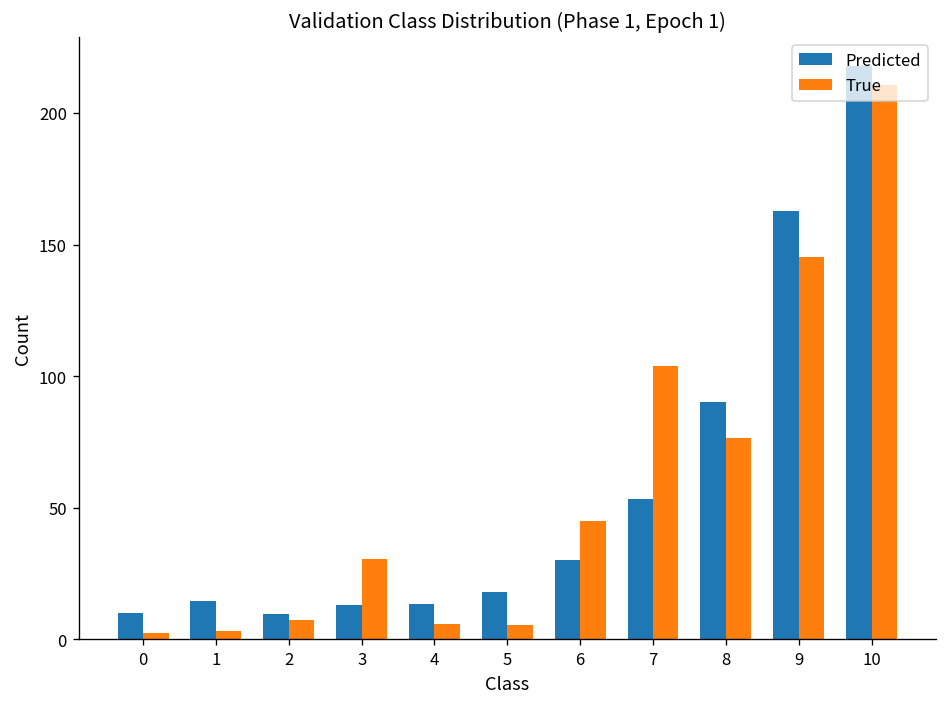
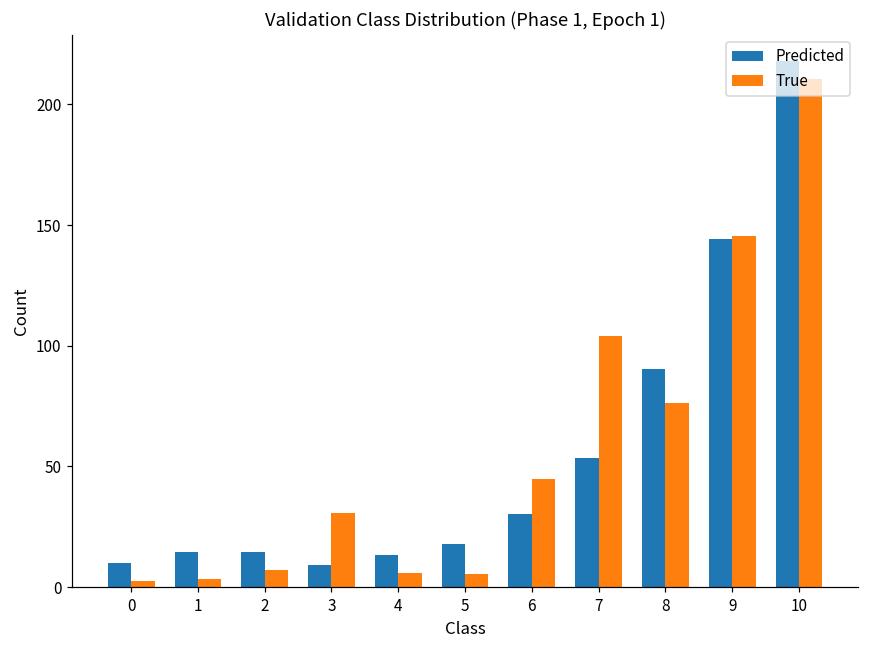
Predicted, 2: 10 -> 15
Predicted, 3: 13 -> 9
Predicted, 9: 163 -> 144
